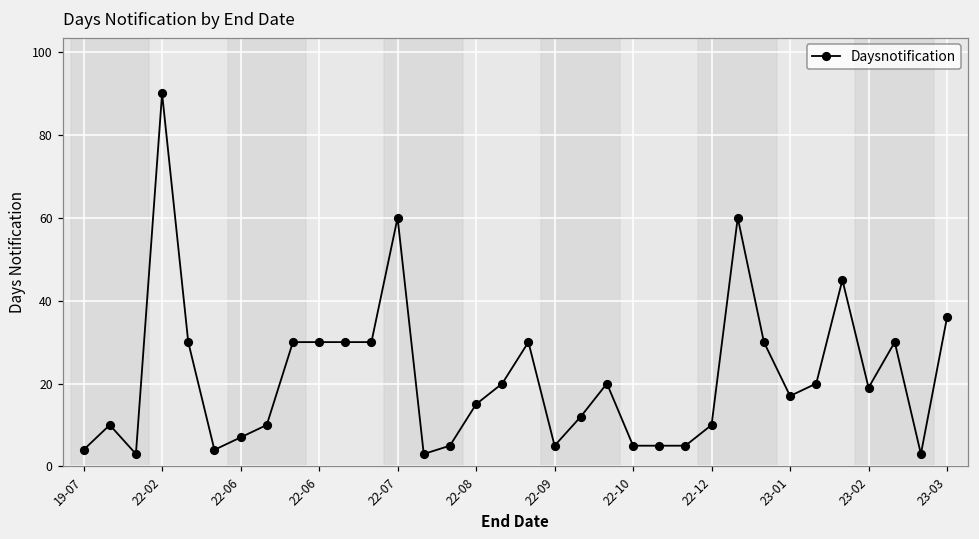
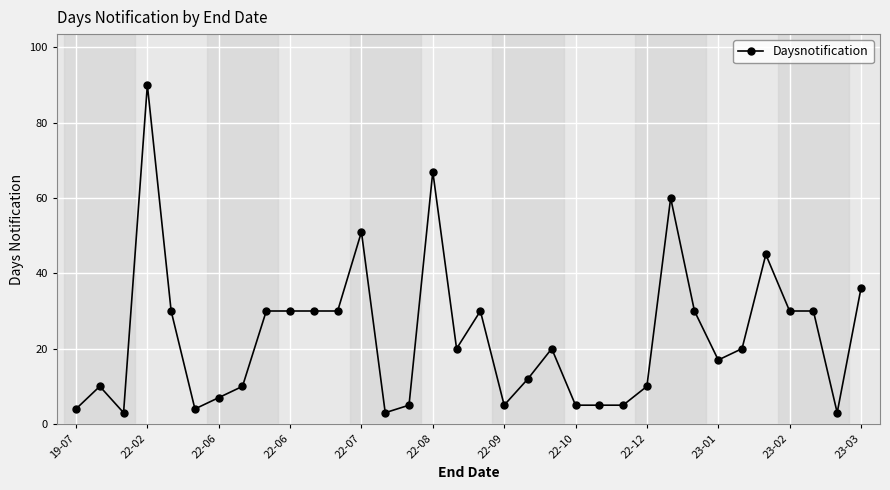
22-07: 60 -> 51
22-08: 15 -> 67
23-02: 19 -> 30
